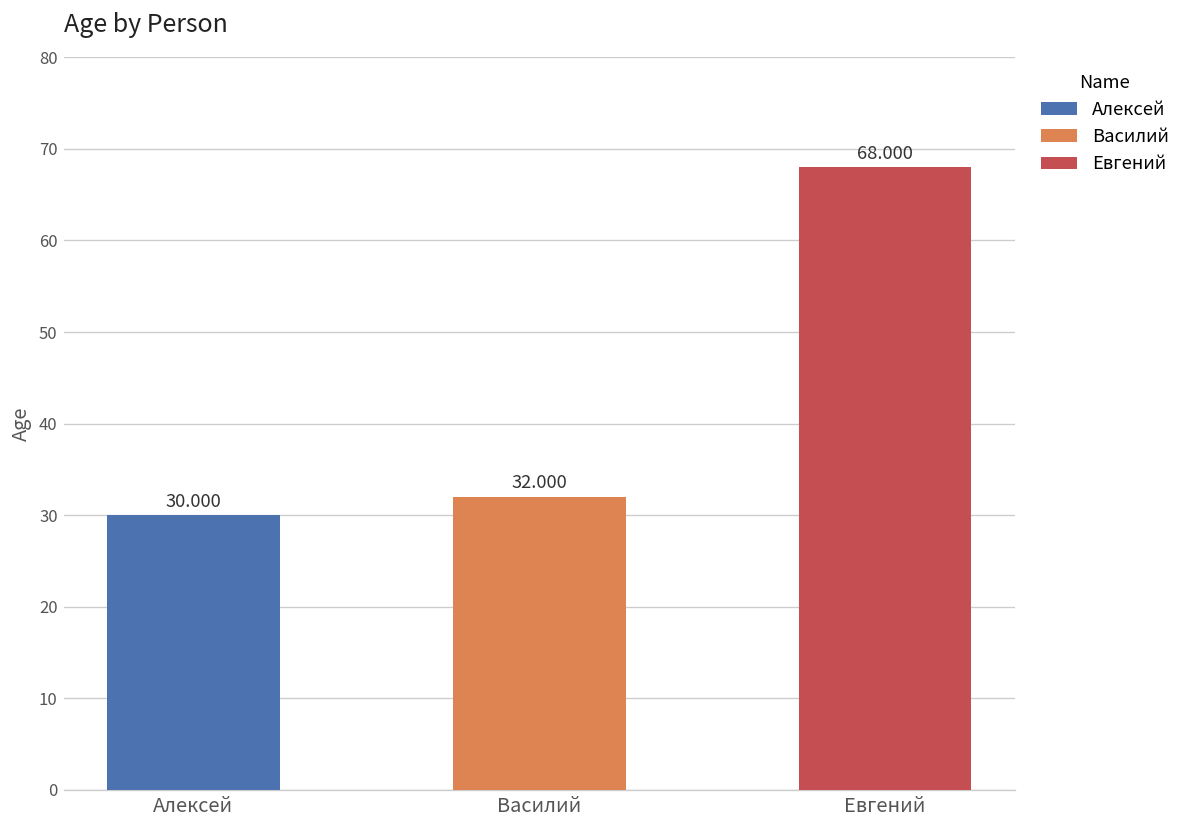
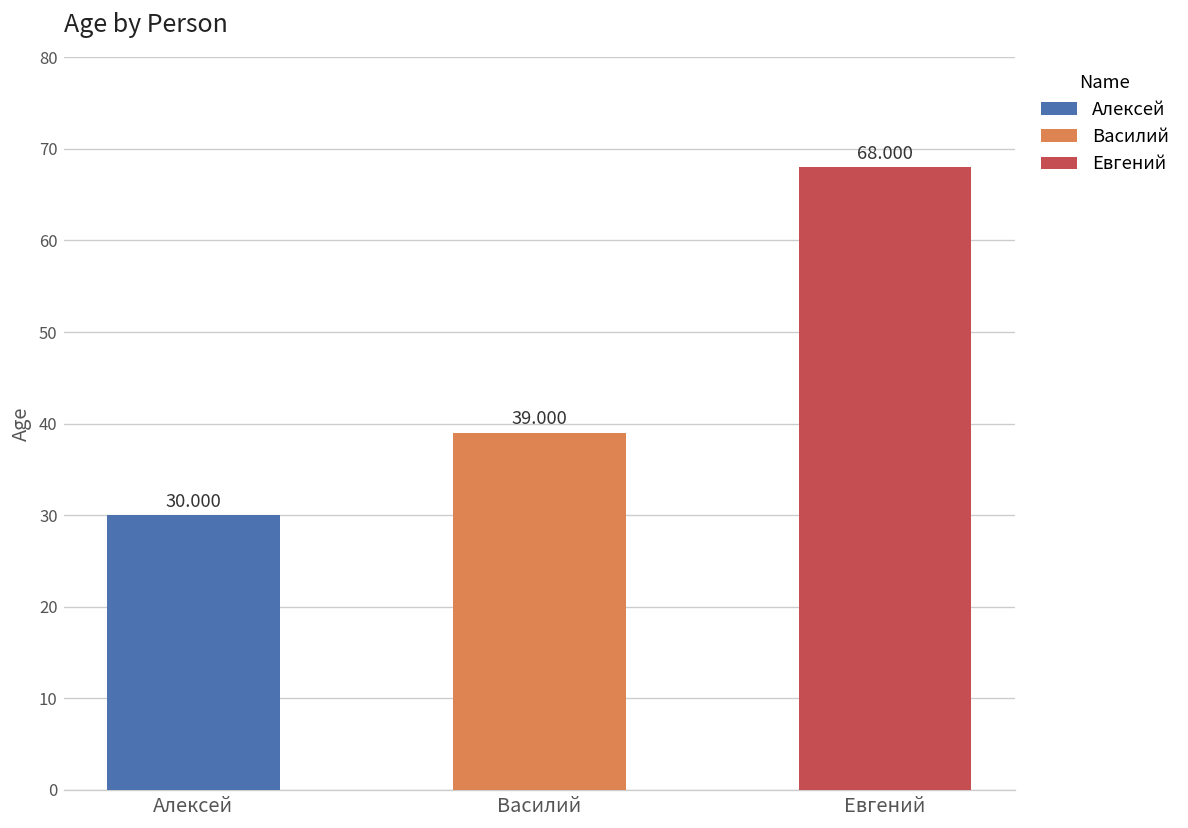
Вaсилий: 32.000 -> 39.000
